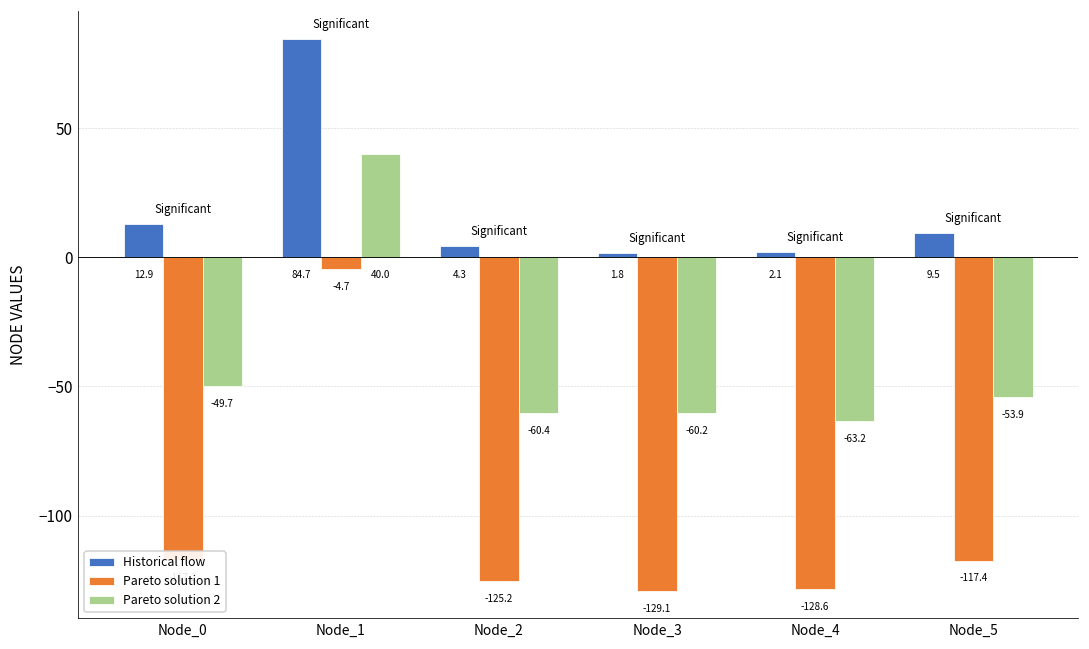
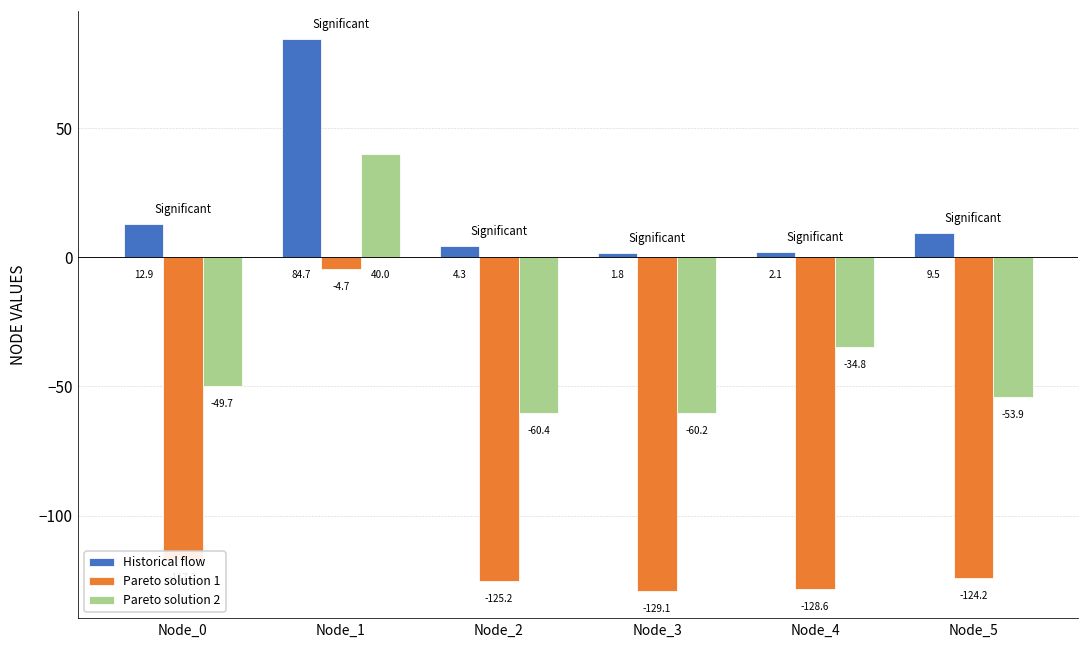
Pareto solution 2, Node_4: -63.2 -> -34.8
Pareto solution 1, Node_5: -117.4 -> -124.2
